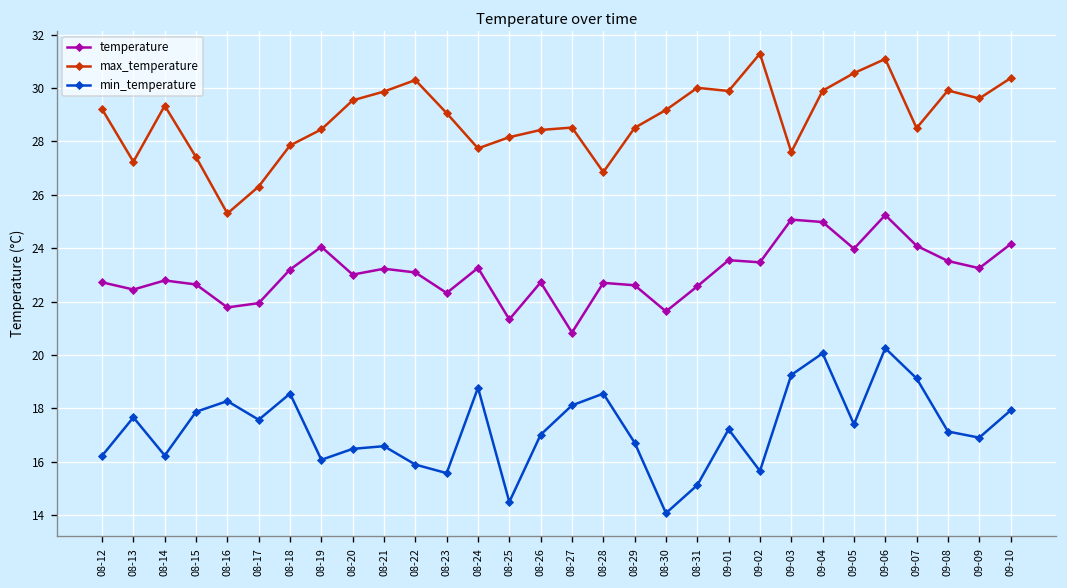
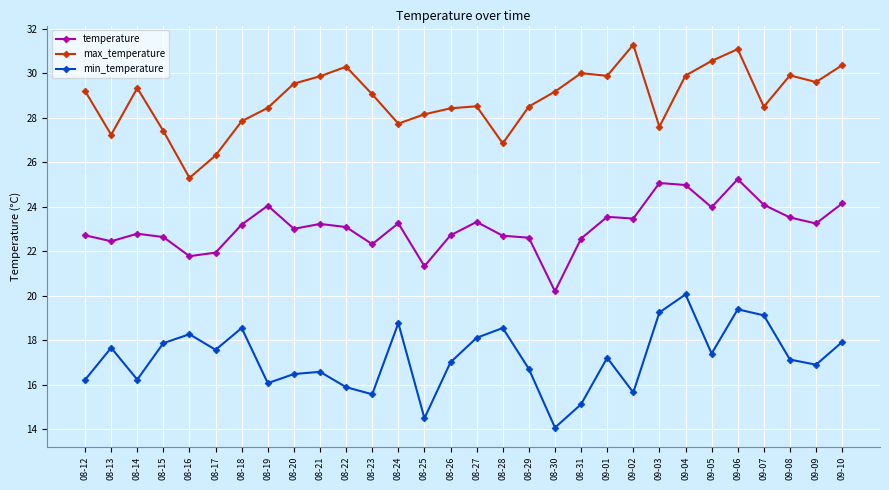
temperature, 08-27: 20.8 -> 23.3
temperature, 08-30: 21.6 -> 20.2
min_temperature, 09-06: 20.3 -> 19.4
